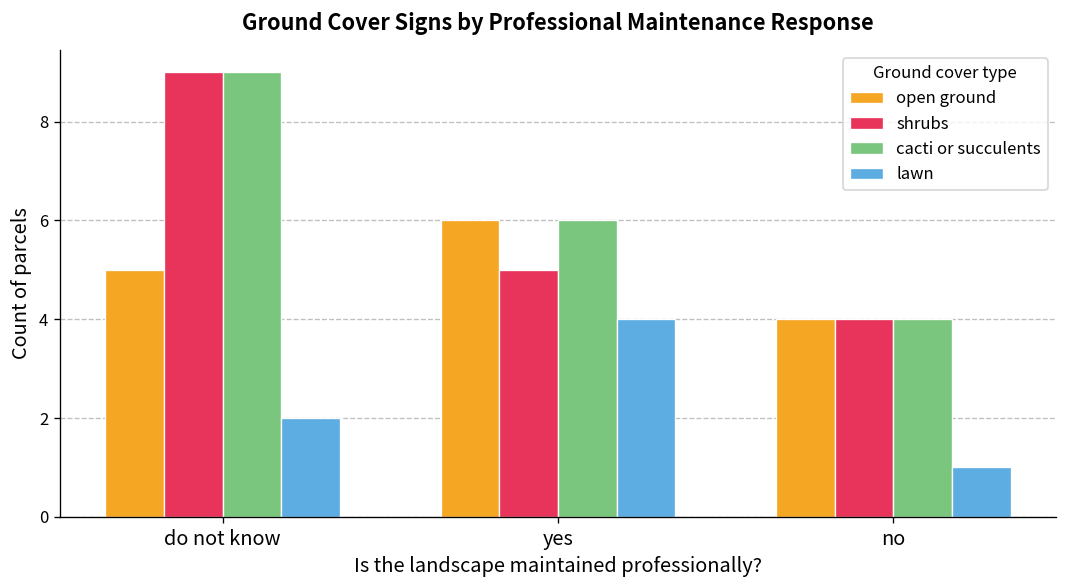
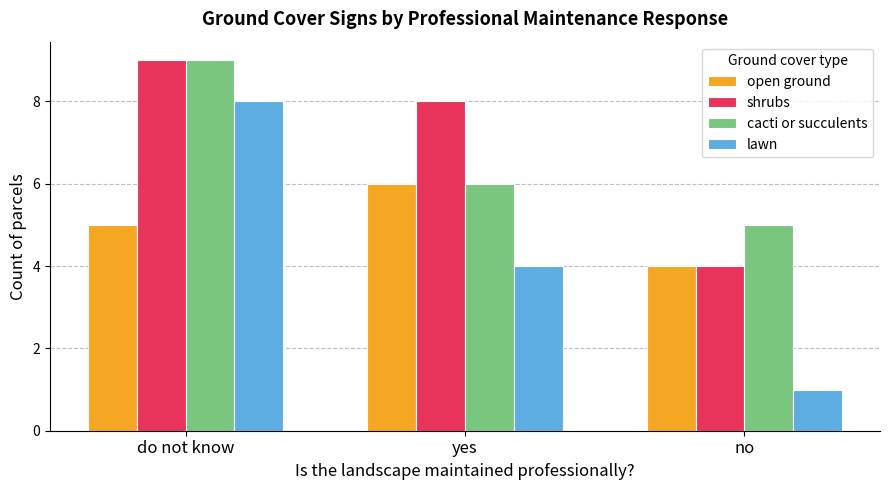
lawn, do not know: 2 -> 8
shrubs, yes: 5 -> 8
cacti or succulents, no: 4 -> 5
